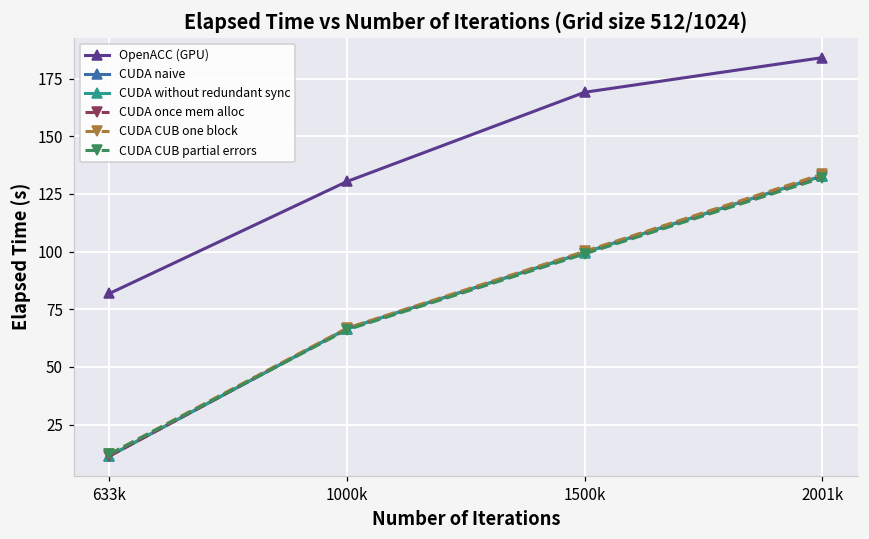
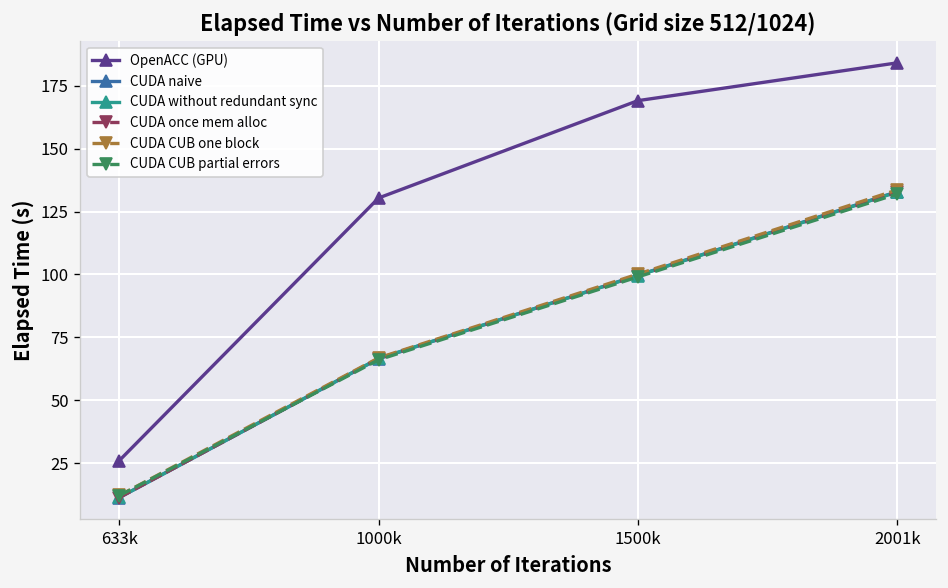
OpenACC (GPU), 633k: 82 -> 26
